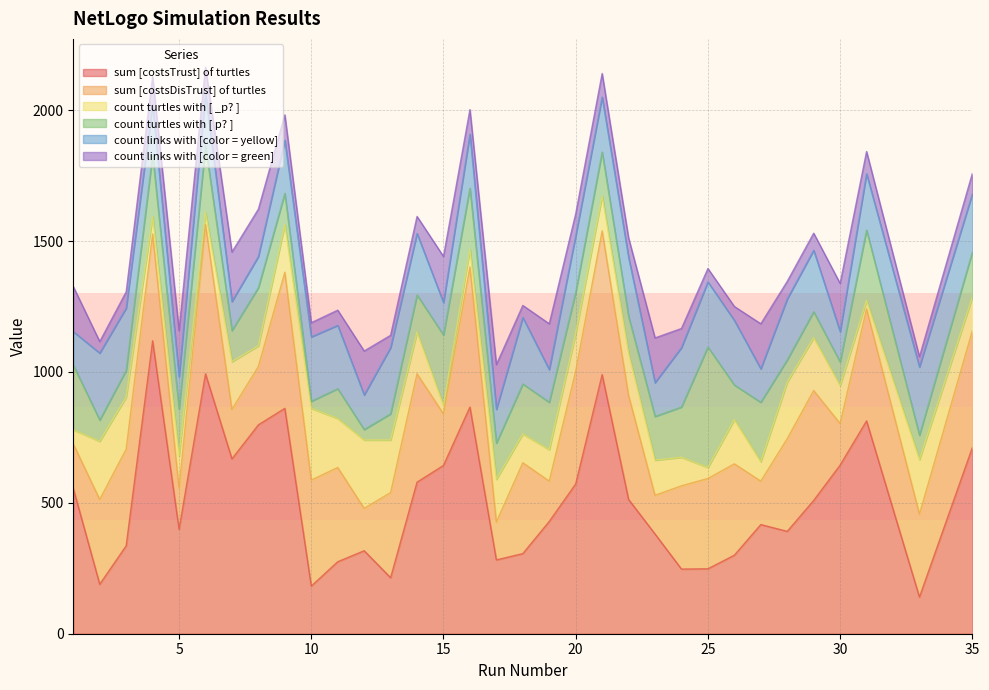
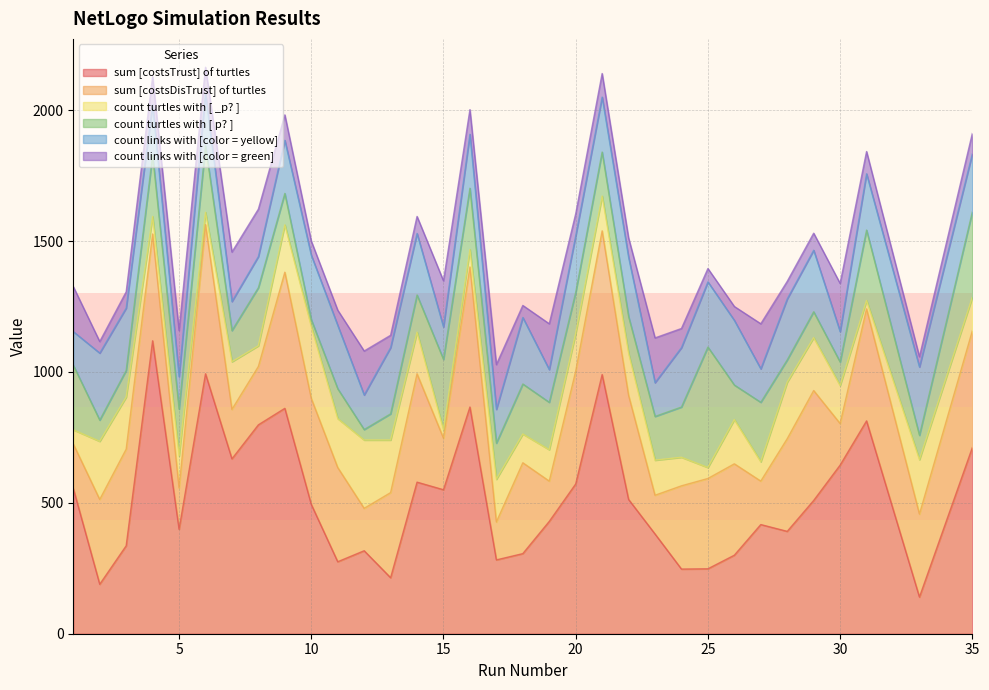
sum [costsTrust] of turtles, 10: 180 -> 490
sum [costsTrust] of turtles, 15: 640 -> 550
count turtles with [ p? ], 35: 170 -> 330
